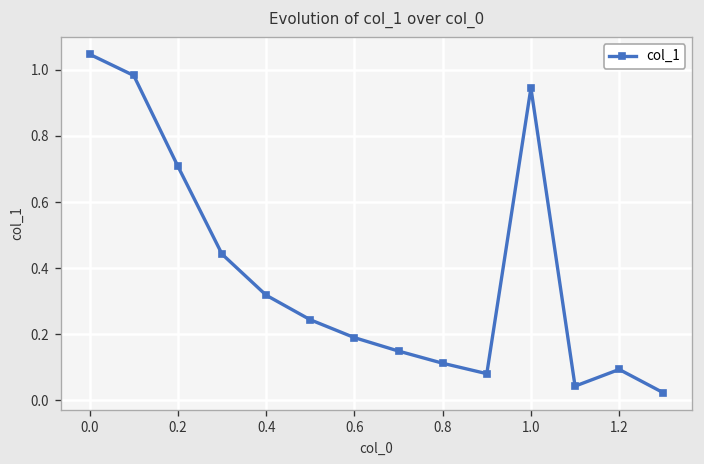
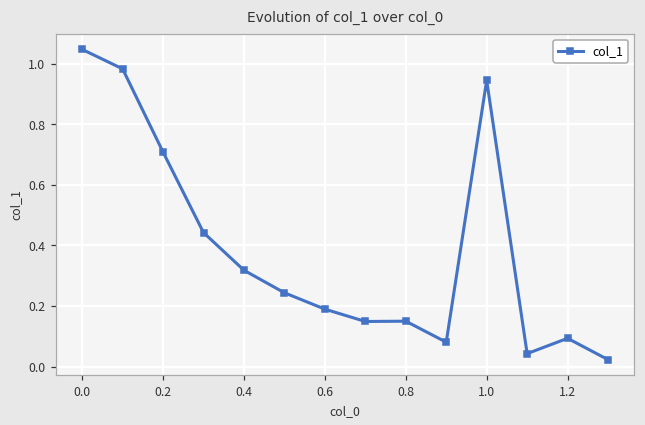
0.8: 0.11 -> 0.15
